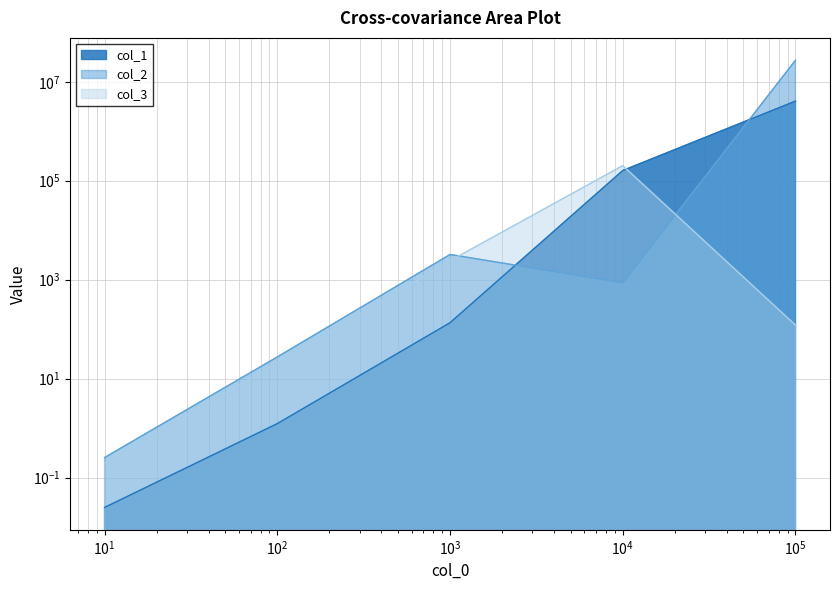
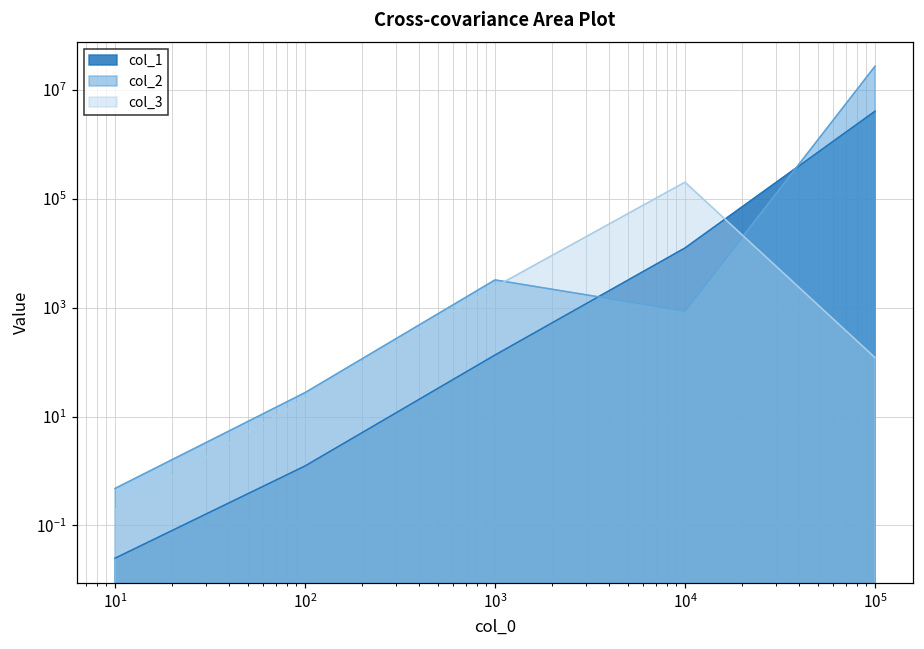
col_2, 10^1: 0.3 -> 0.5
col_1, 10^4: 160000 -> 12000
